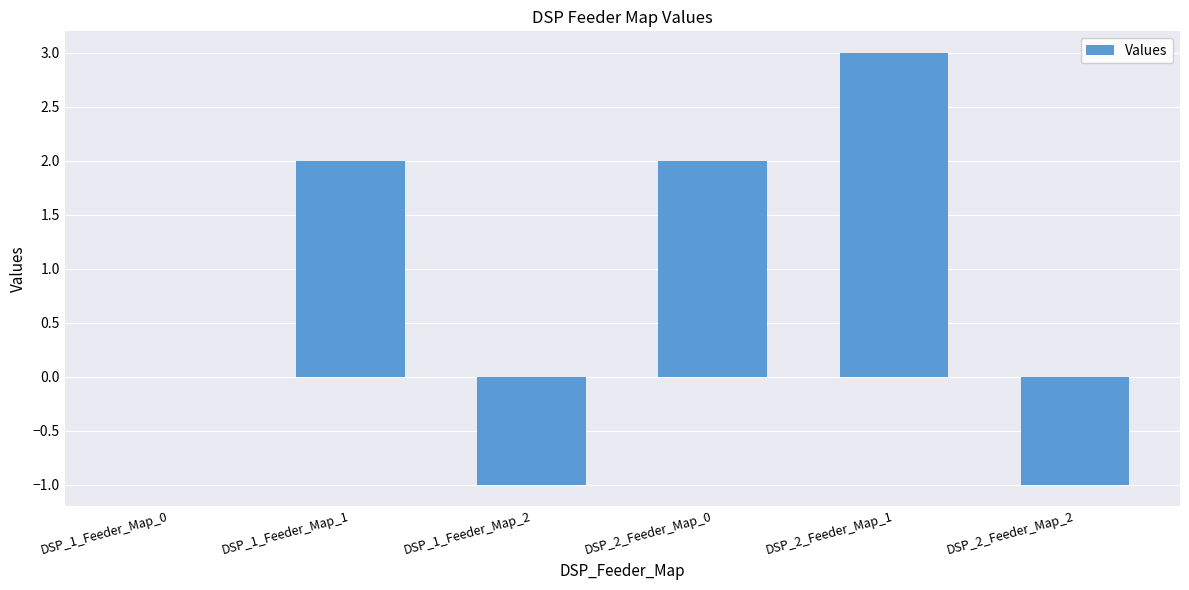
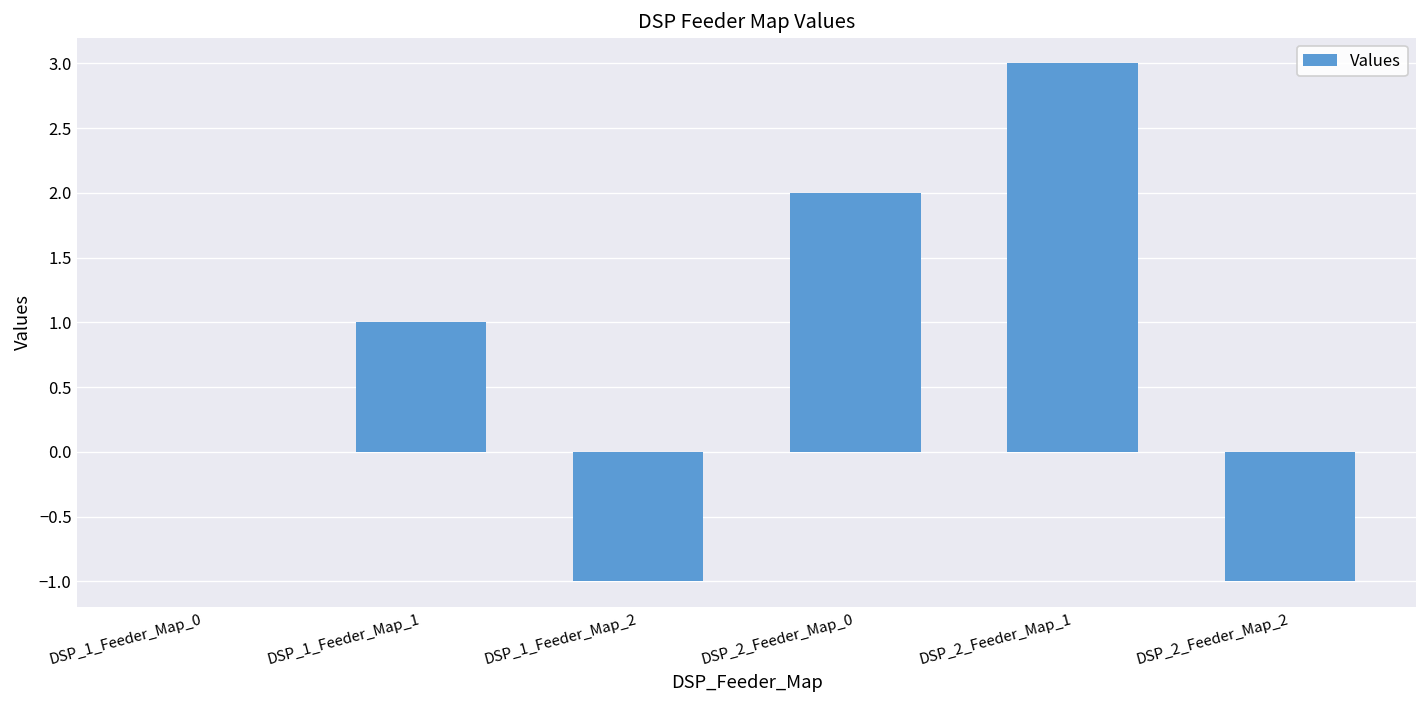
DSP_1_Feeder_Map_1: 2 -> 1
